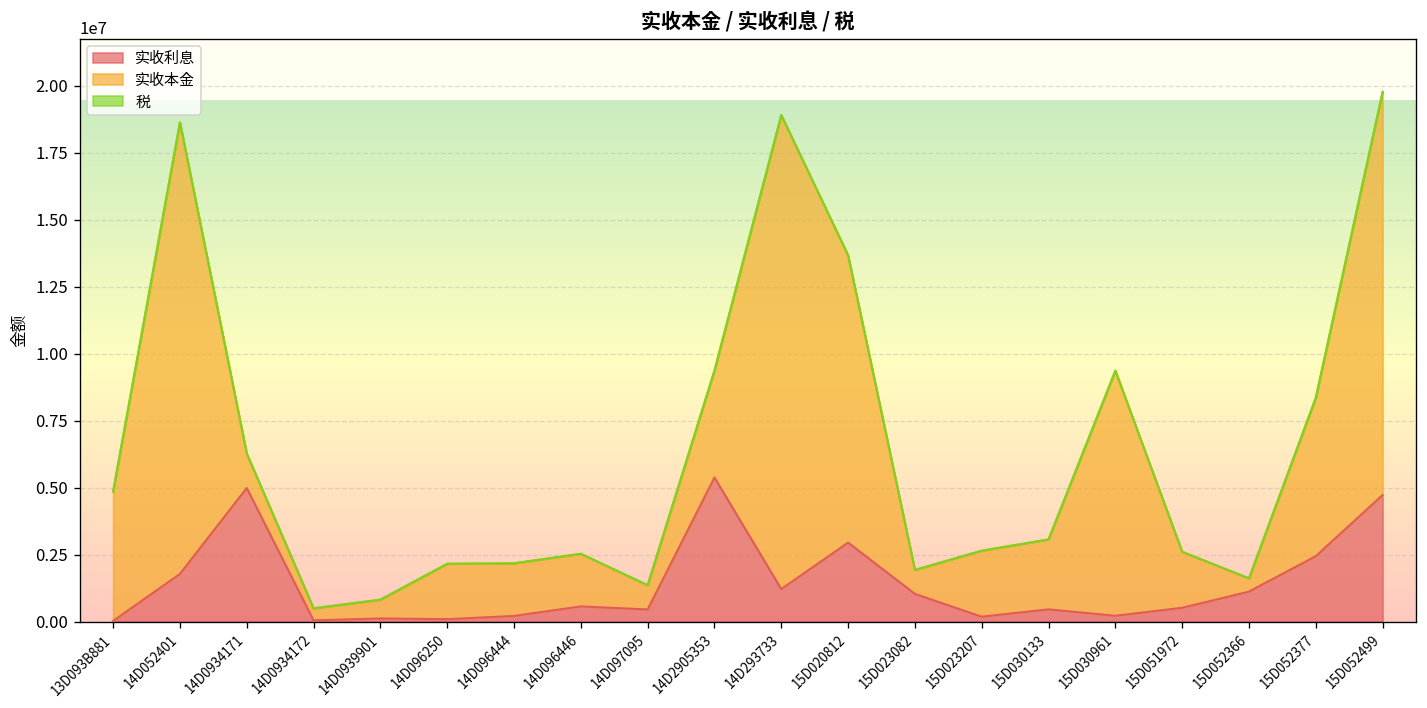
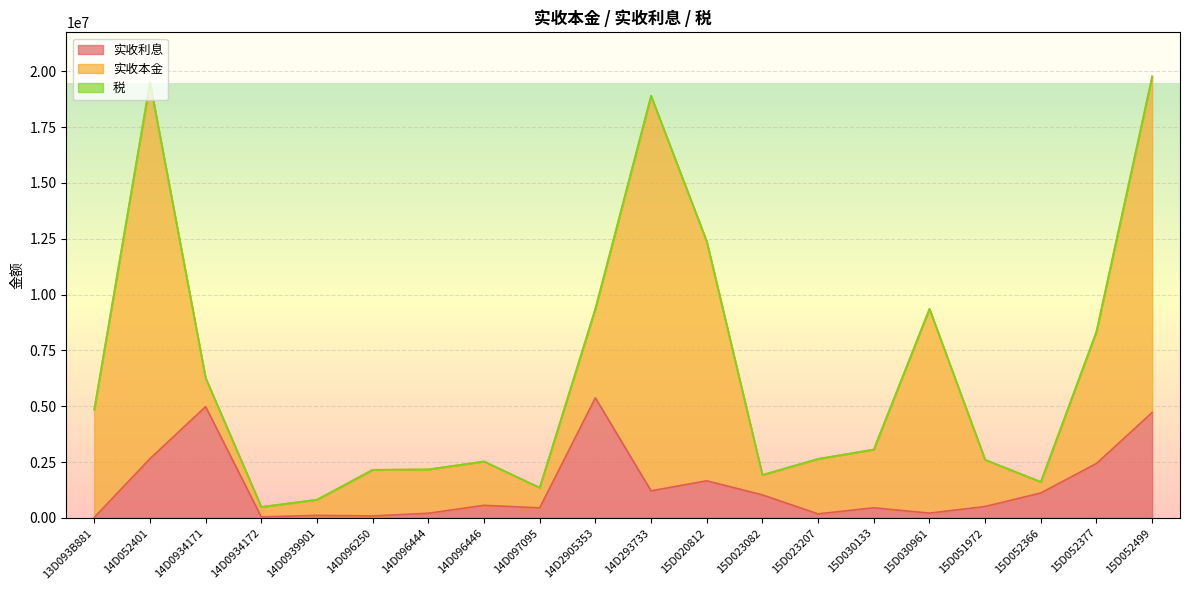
实收利息, 14D052401: 1800000 -> 2700000
实收利息, 15D020812: 2900000 -> 1700000
